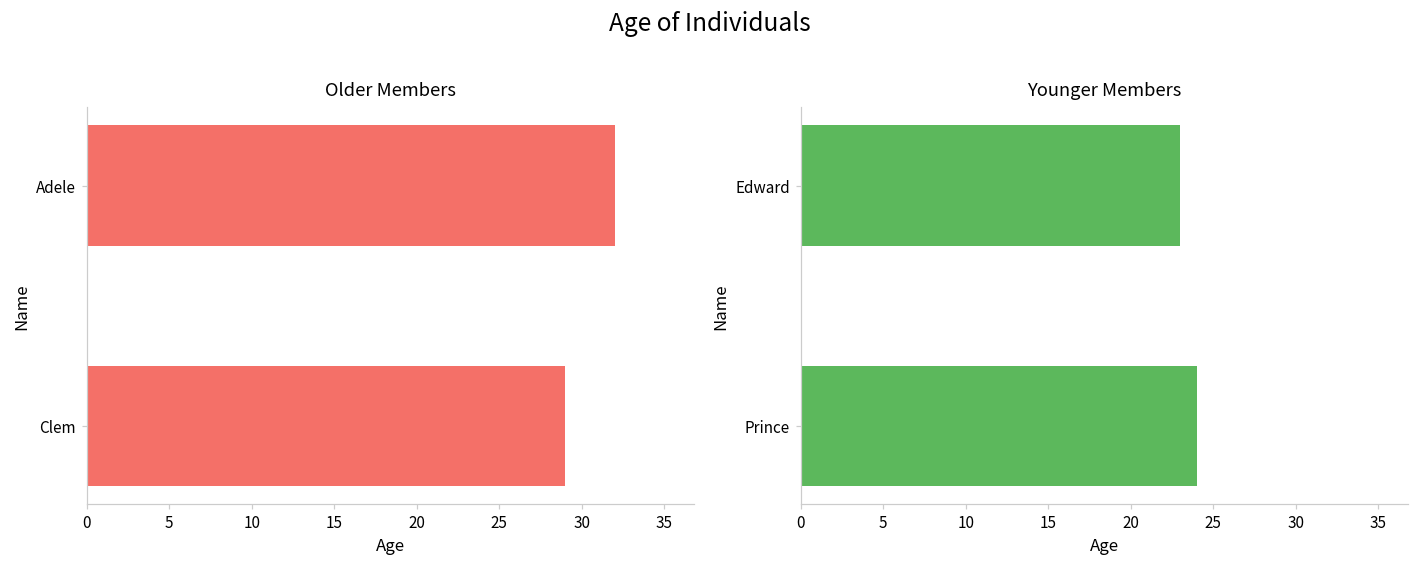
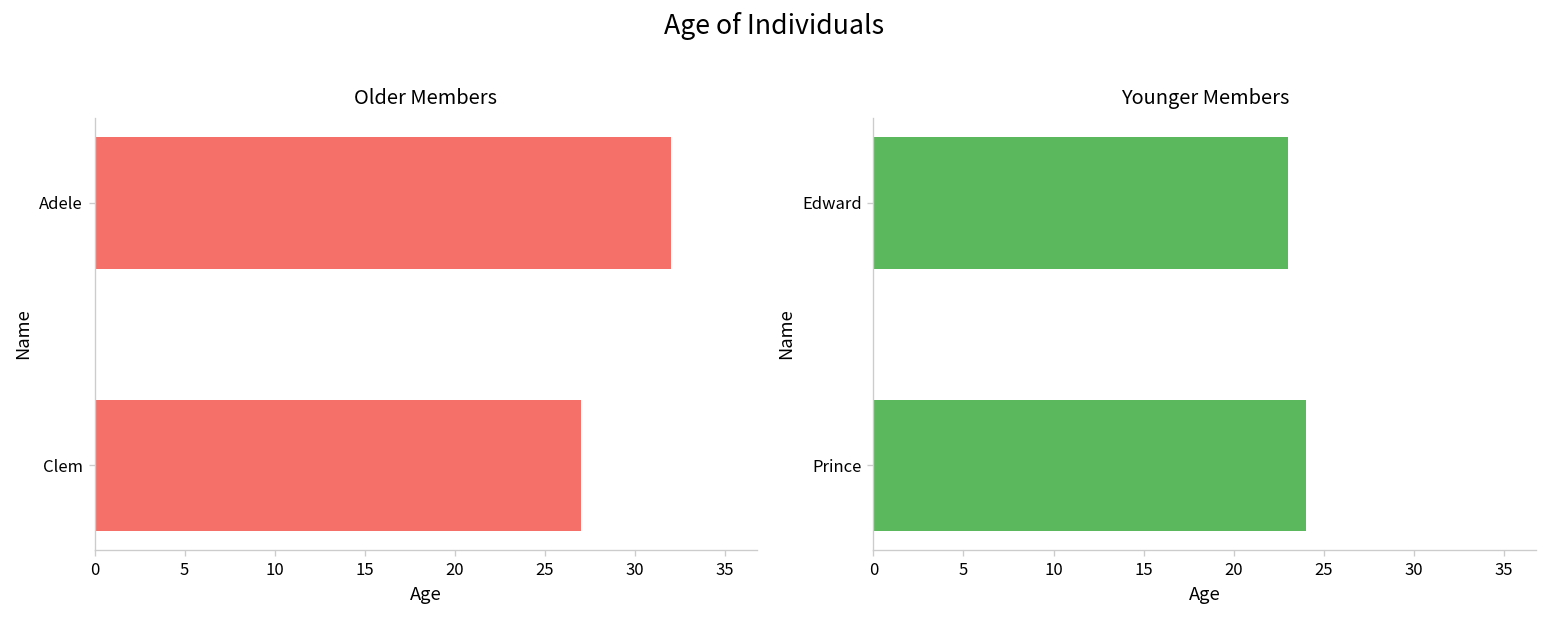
Older Members, Clem: 29 -> 27
